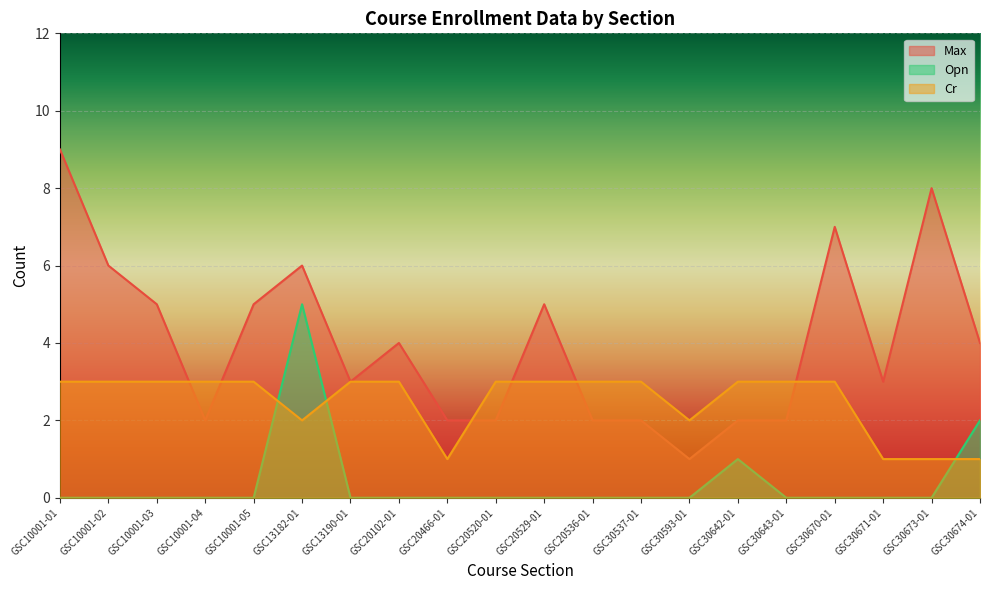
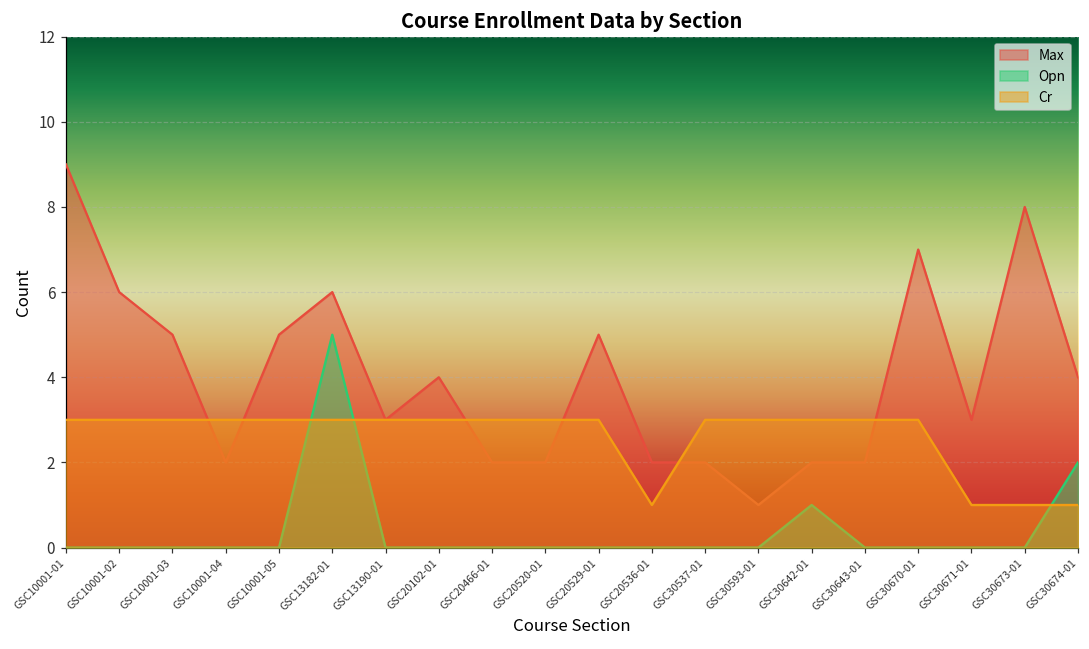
Cr, GSC13182-01: 2 -> 3
Cr, GSC20466-01: 1 -> 3
Cr, GSC20536-01: 3 -> 1
Cr, GSC30593-01: 2 -> 3
